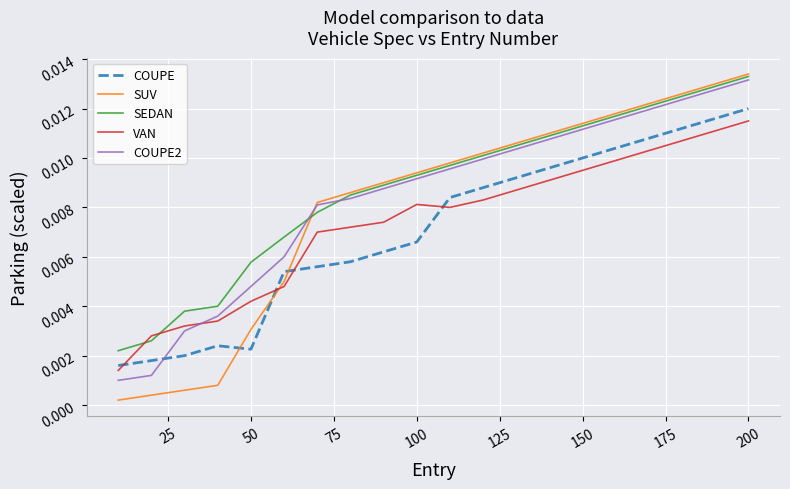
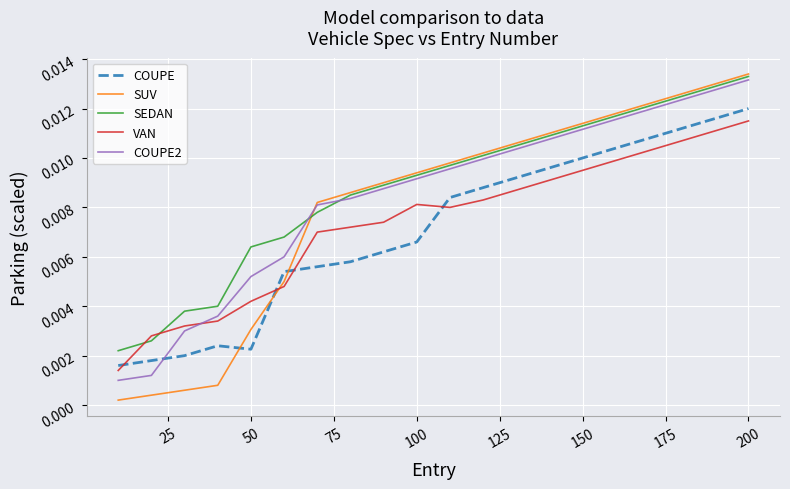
SEDAN, 50: 0.0058 -> 0.0064
COUPE2, 50: 0.0048 -> 0.0052
